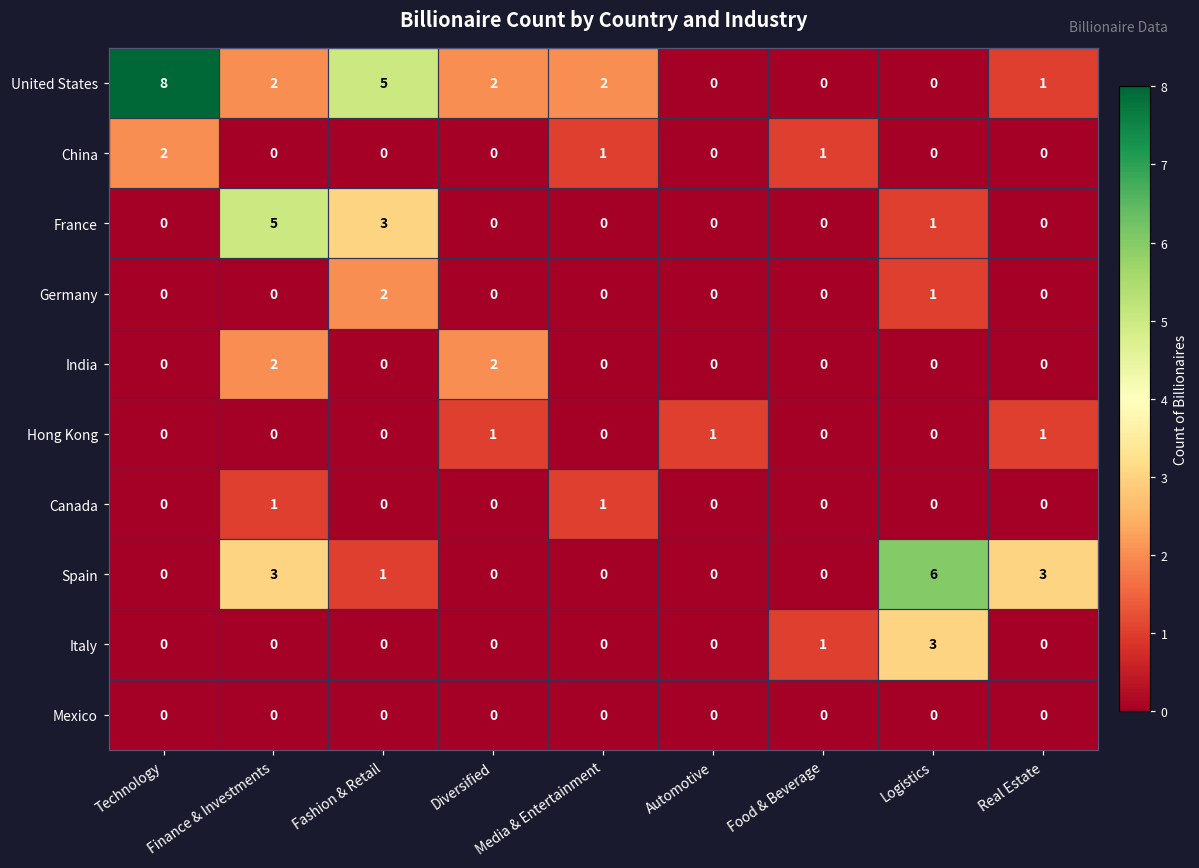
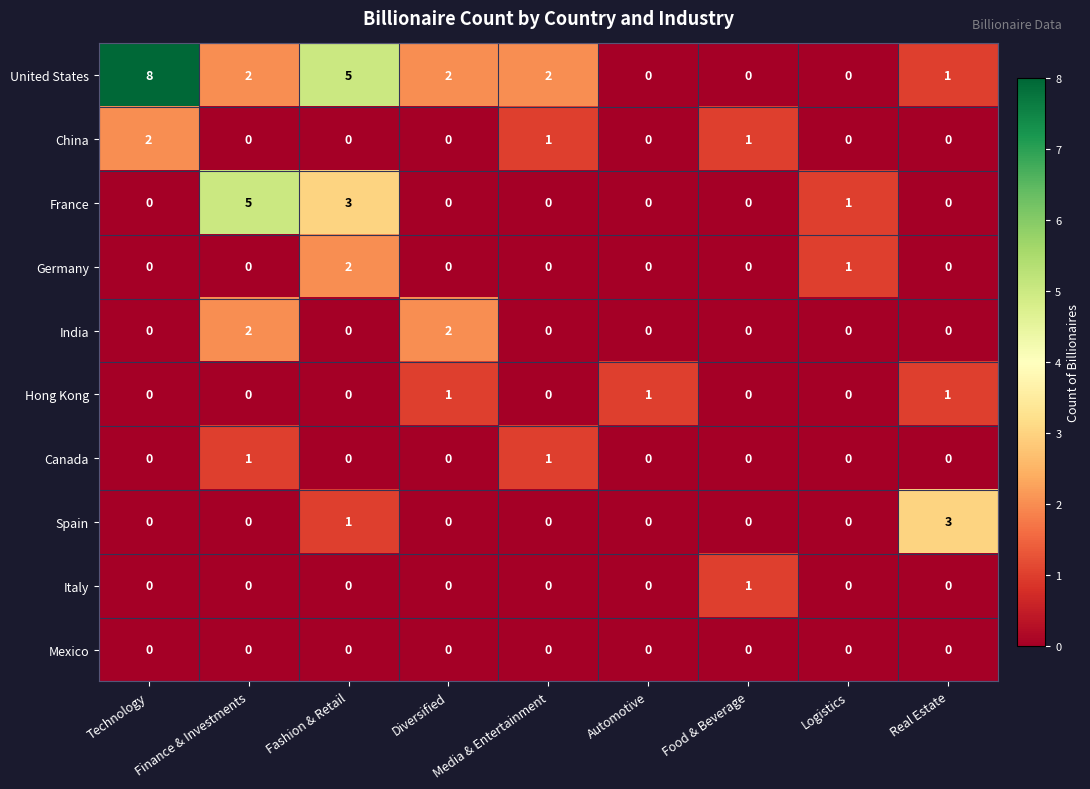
Spain, Finance & Investments: 3 -> 0
Spain, Logistics: 6 -> 0
Italy, Logistics: 3 -> 0
